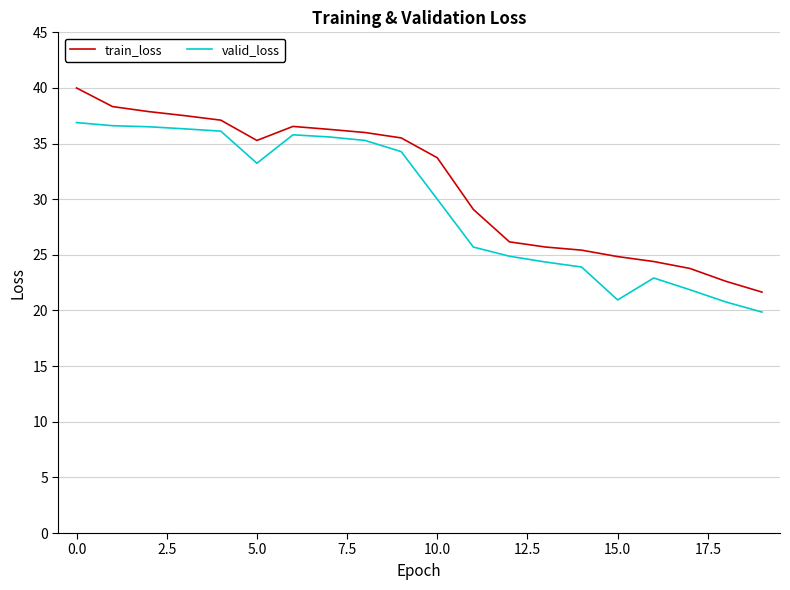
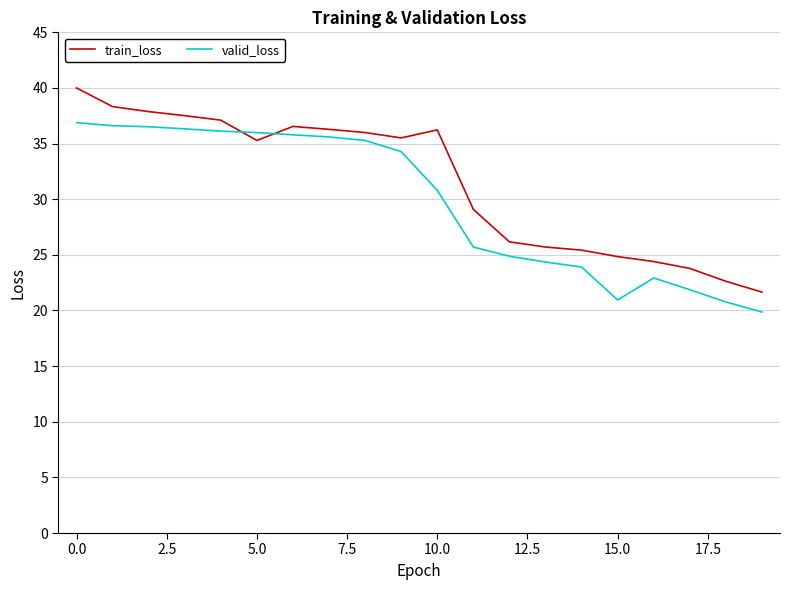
valid_loss, 5.0: 33.2 -> 36.0
train_loss, 10.0: 33.7 -> 36.2
valid_loss, 10.0: 30.0 -> 30.8
